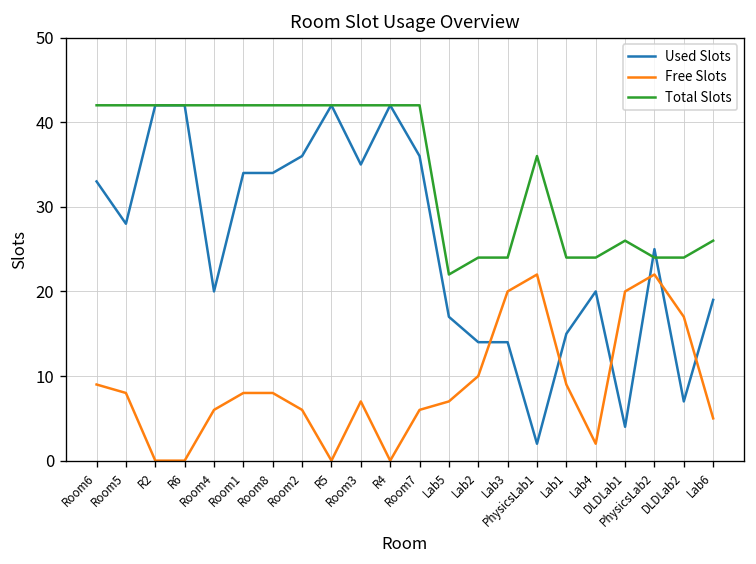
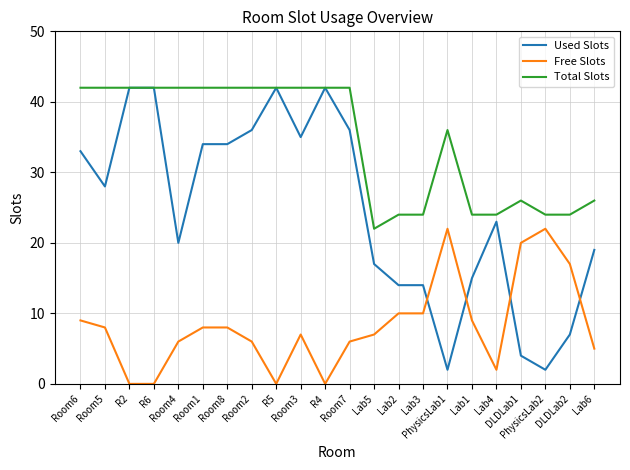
Free Slots, Lab3: 20 -> 10
Used Slots, Lab4: 20 -> 23
Used Slots, PhysicsLab2: 25 -> 2
